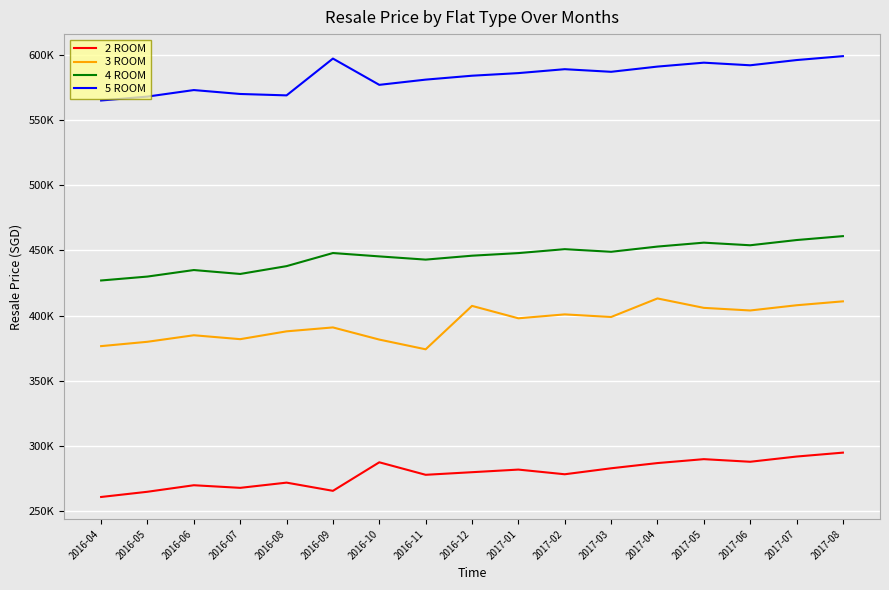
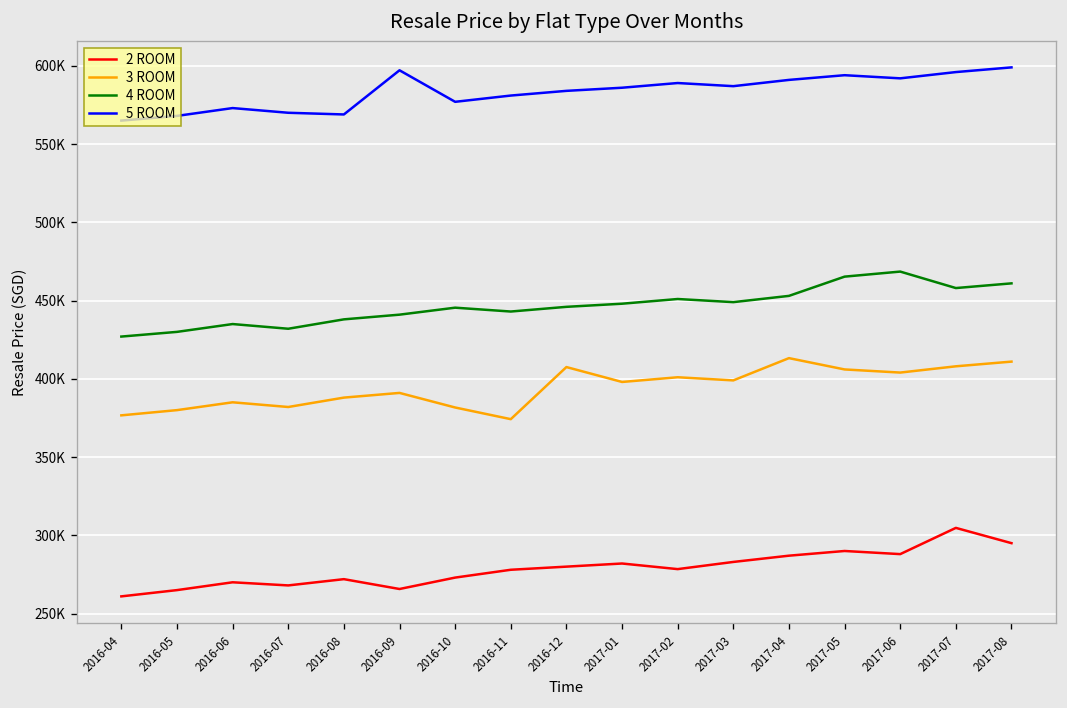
4 ROOM, 2016-09: 448000 -> 441000
2 ROOM, 2016-10: 288000 -> 273000
4 ROOM, 2017-05: 456000 -> 465000
4 ROOM, 2017-06: 454000 -> 469000
2 ROOM, 2017-07: 292000 -> 305000
